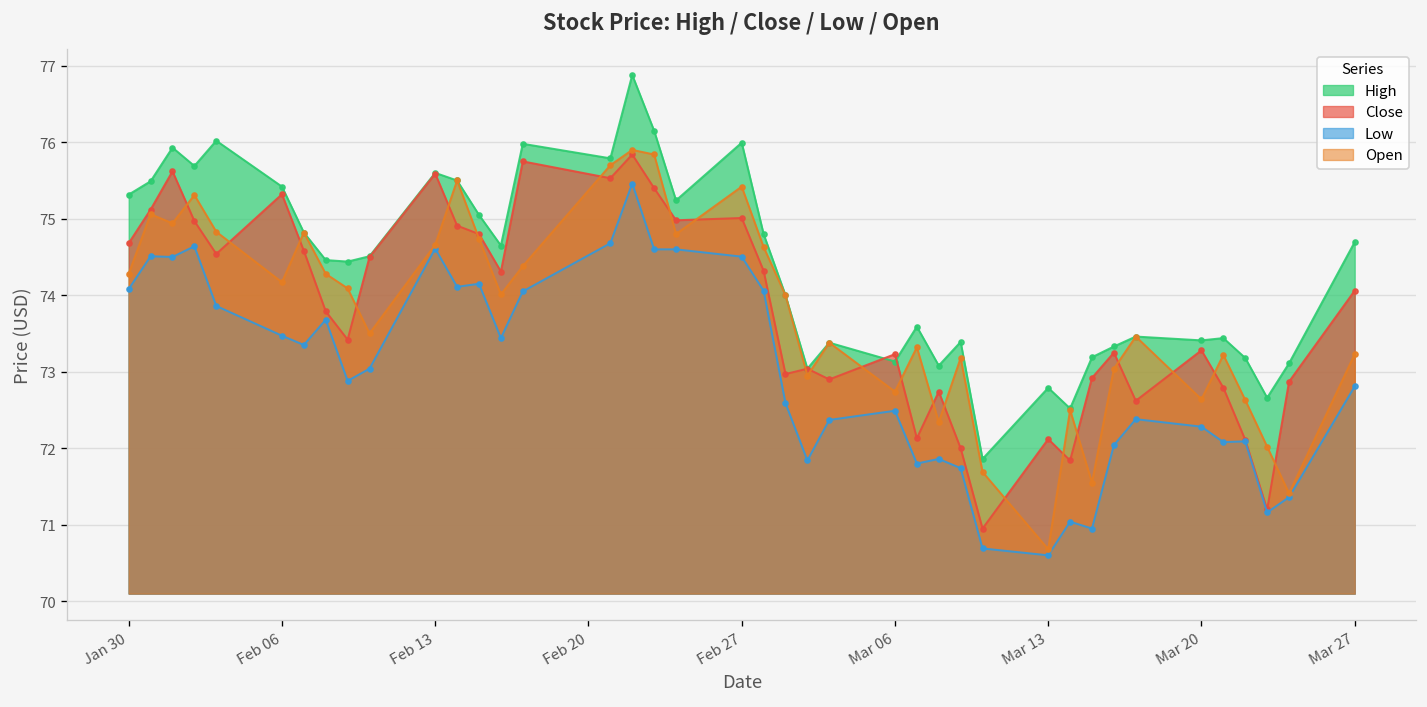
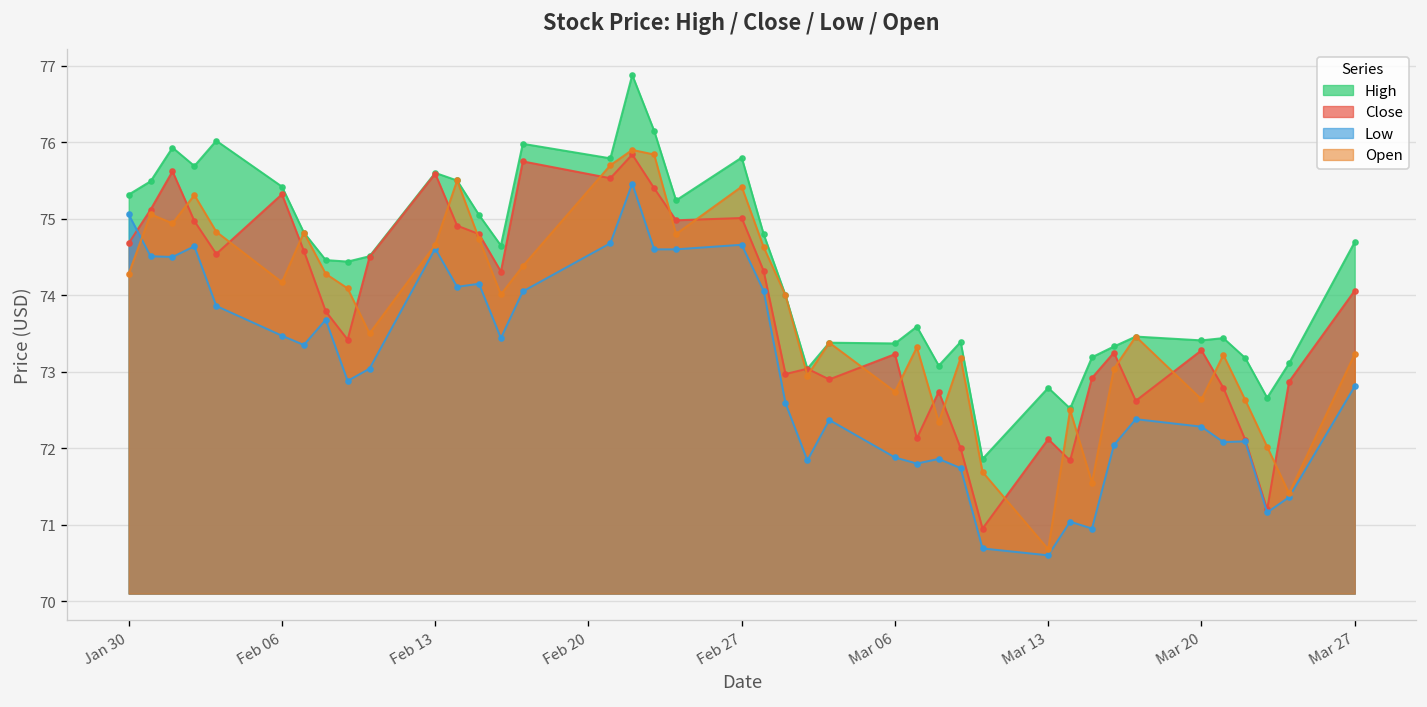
Low, Jan 30: 74.1 -> 75.1
High, Feb 27: 76.0 -> 75.8
Low, Feb 27: 74.5 -> 74.7
High, Mar 06: 73.1 -> 73.4
Low, Mar 06: 72.5 -> 71.9
